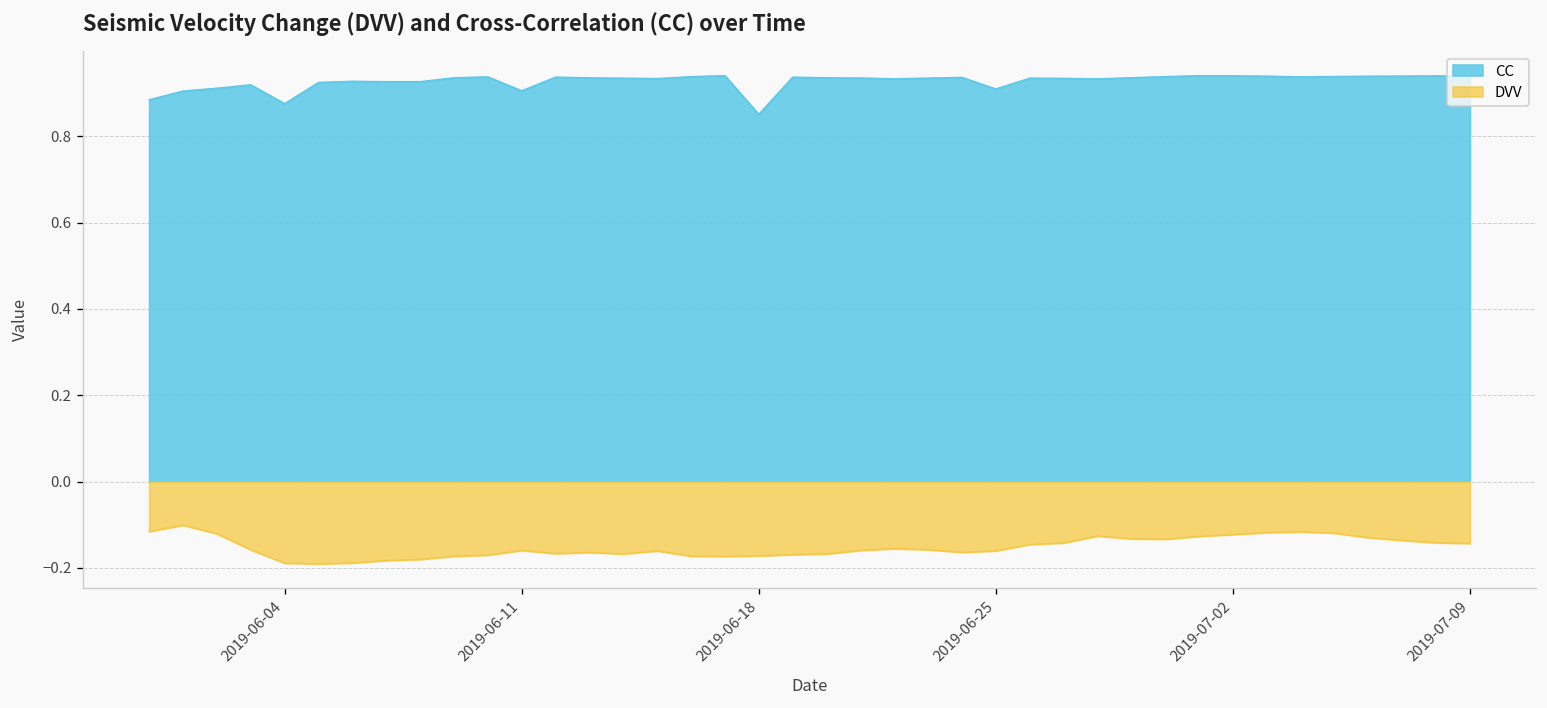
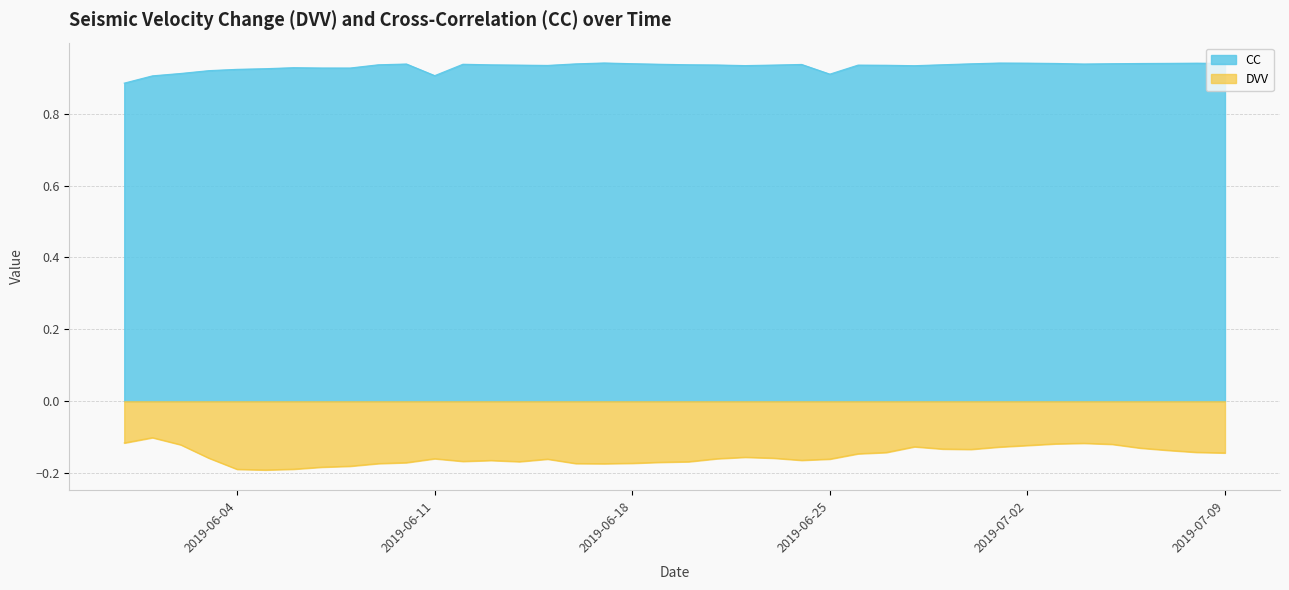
CC, 2019-06-04: 0.88 -> 0.92
CC, 2019-06-18: 0.85 -> 0.94
